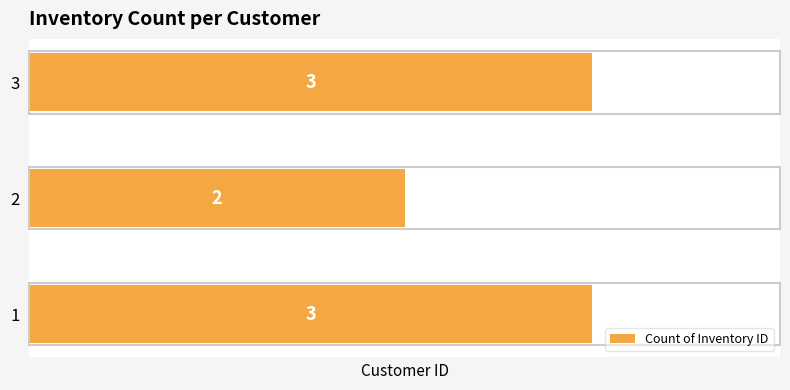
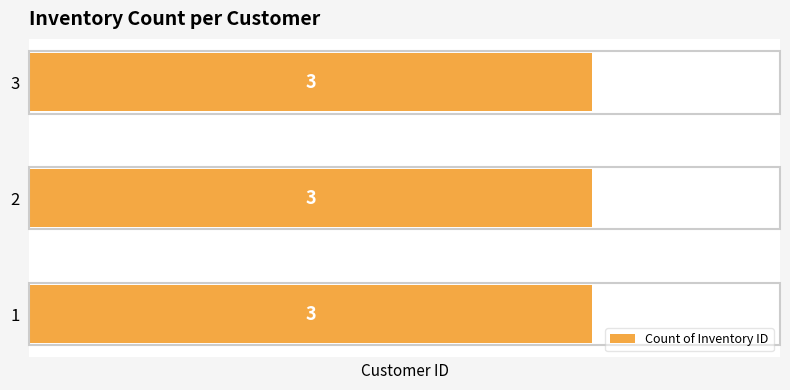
2: 2 -> 3
